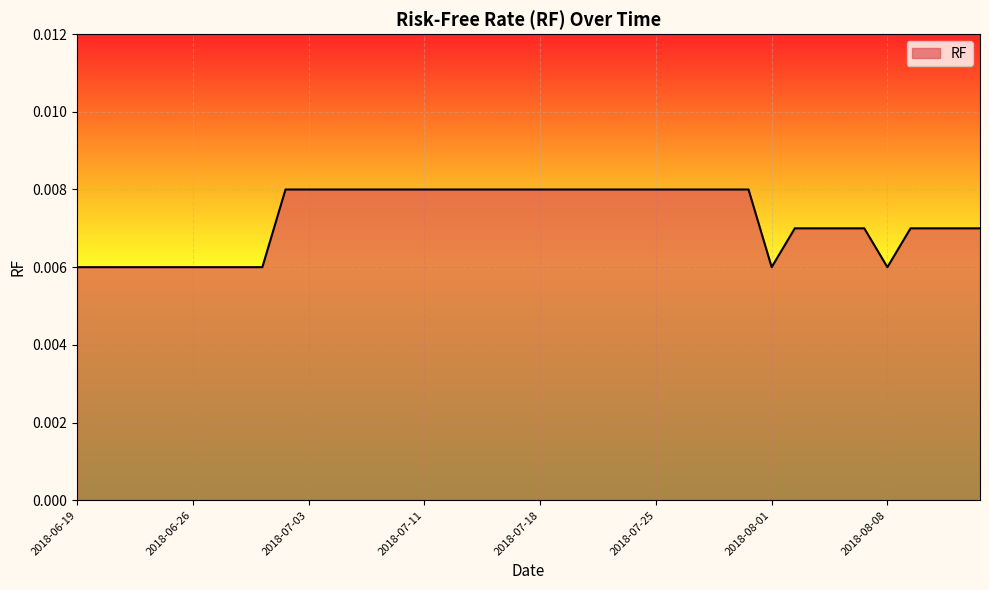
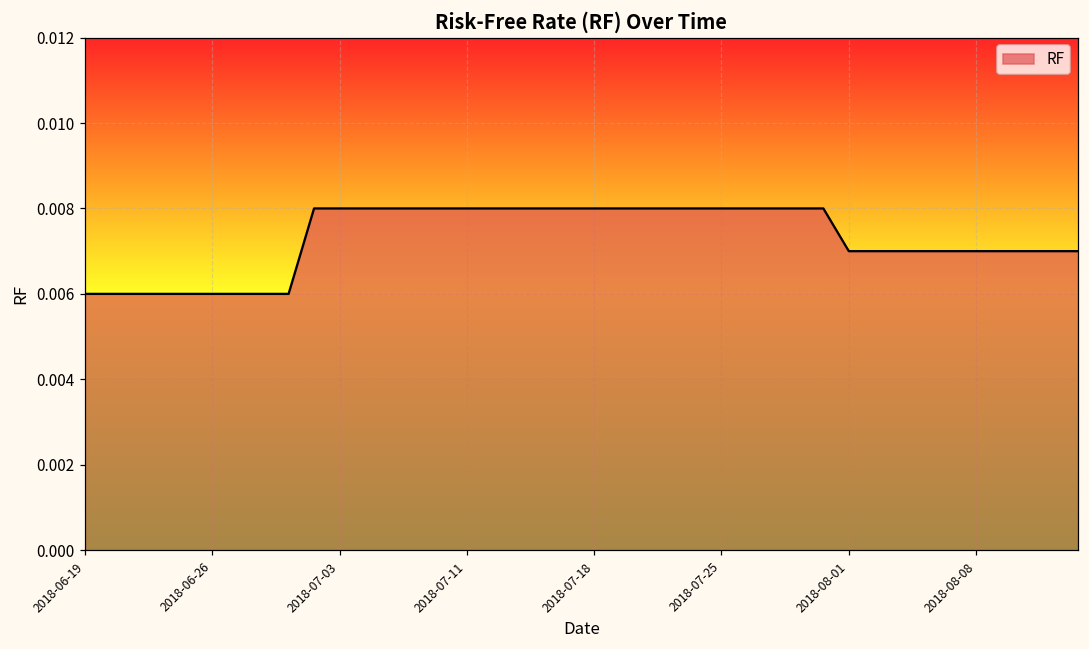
2018-08-01: 0.006 -> 0.007
2018-08-08: 0.006 -> 0.007
